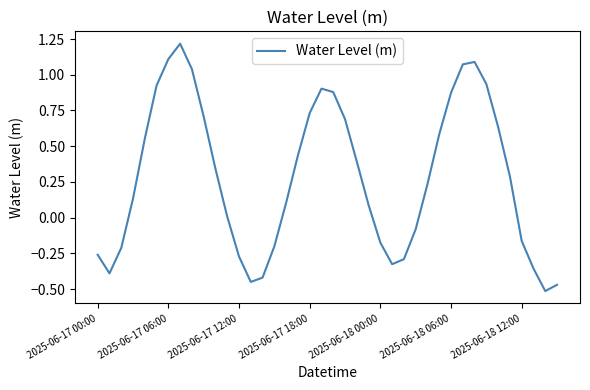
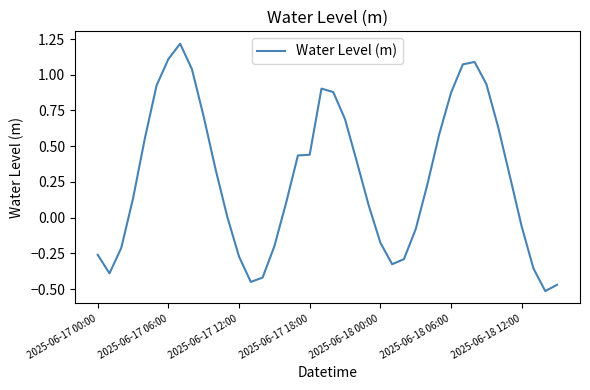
2025-06-17 18:00: 0.73 -> 0.44
2025-06-18 12:00: -0.16 -> -0.06
